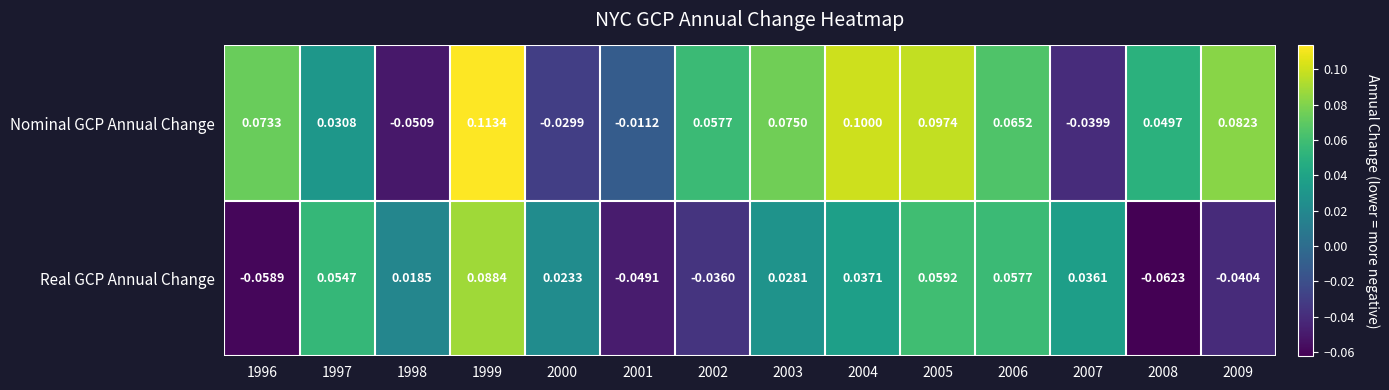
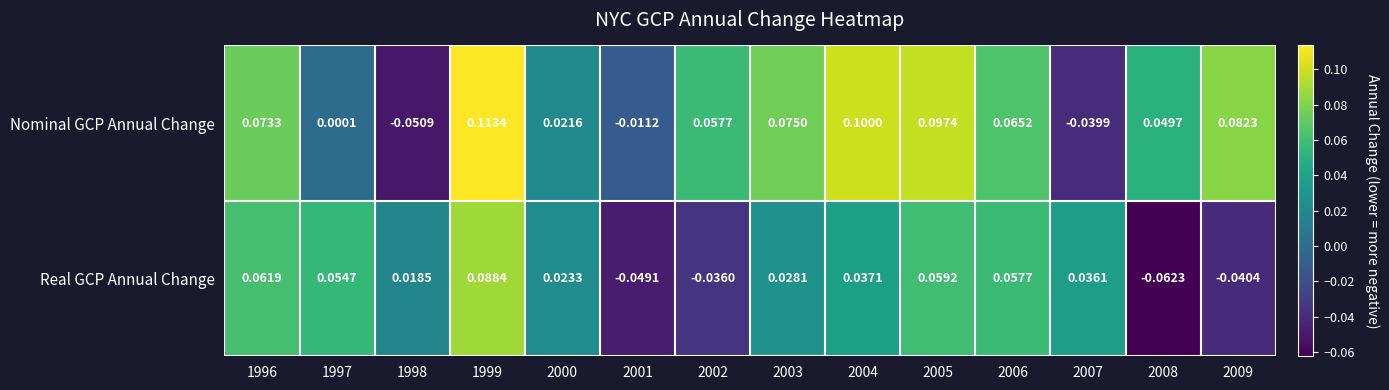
Nominal GCP Annual Change, 1997: 0.0308 -> 0.0001
Nominal GCP Annual Change, 2000: -0.0299 -> 0.0216
Real GCP Annual Change, 1996: -0.0589 -> 0.0619
